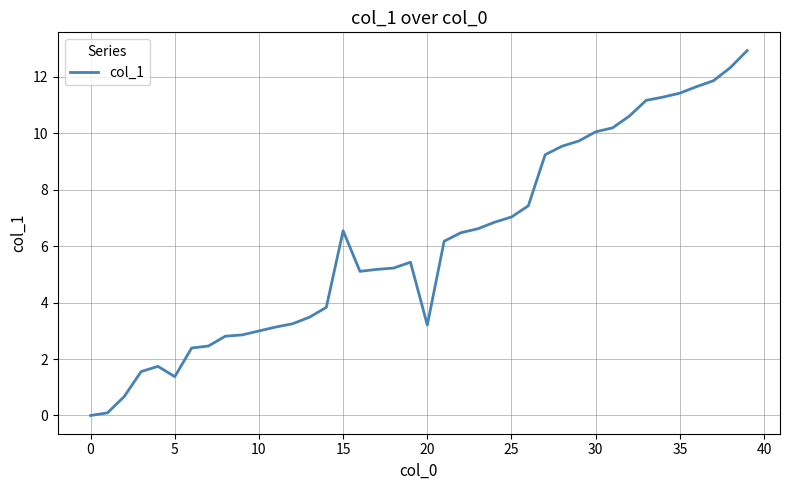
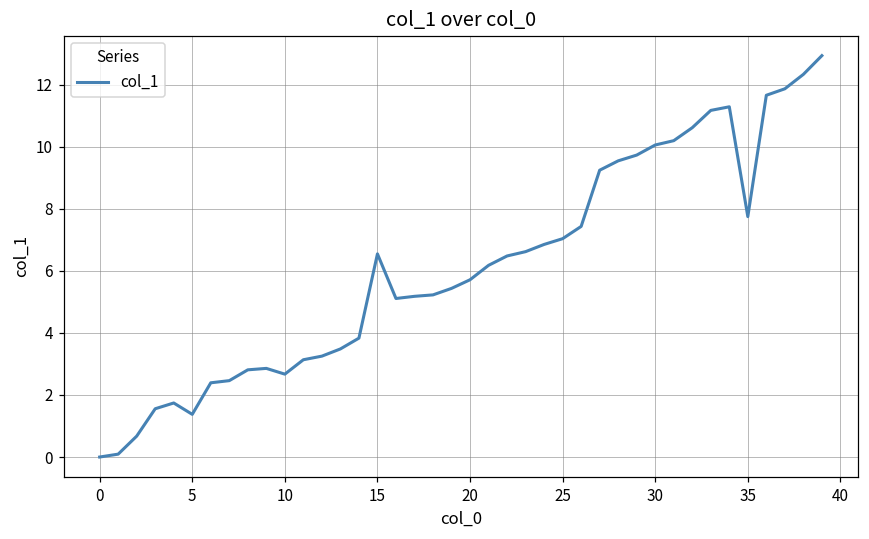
10: 3.0 -> 2.7
20: 3.2 -> 5.7
35: 11.4 -> 7.7
